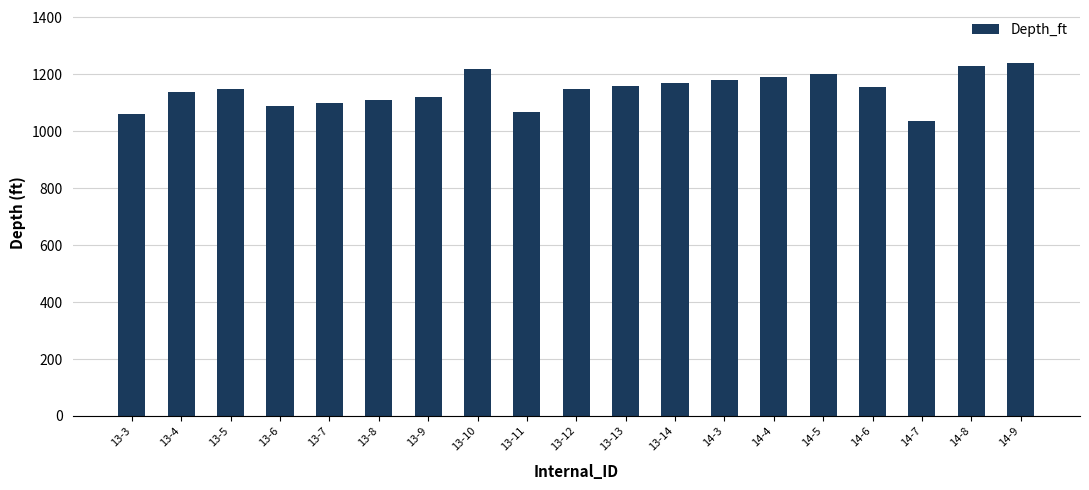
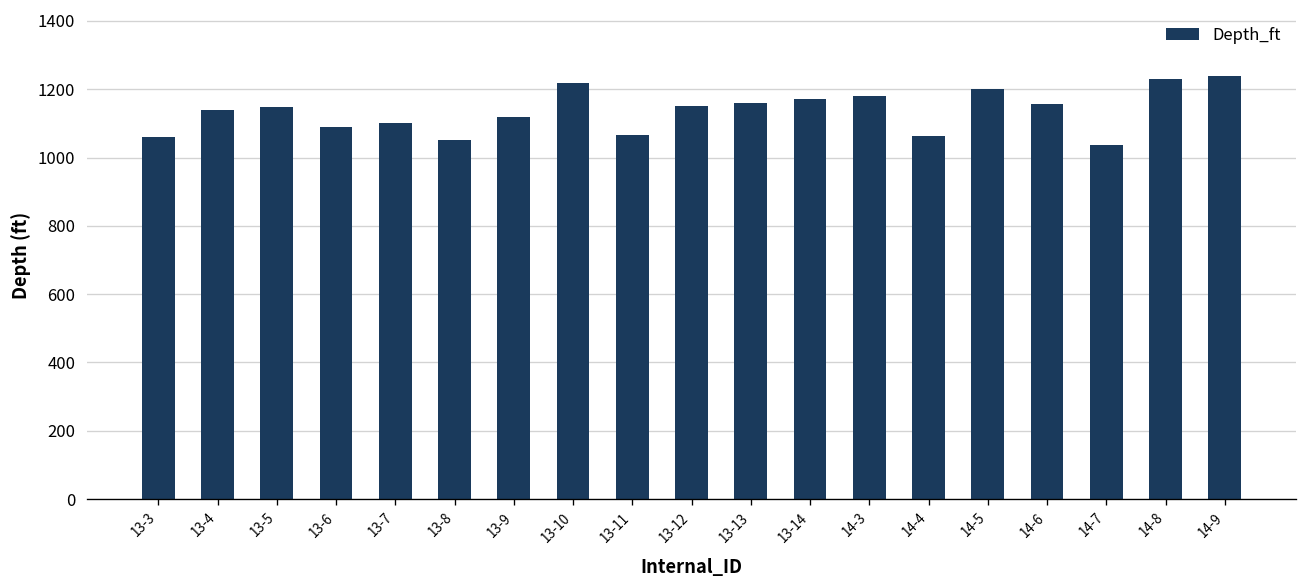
13-8: 1110 -> 1050
14-4: 1190 -> 1060
